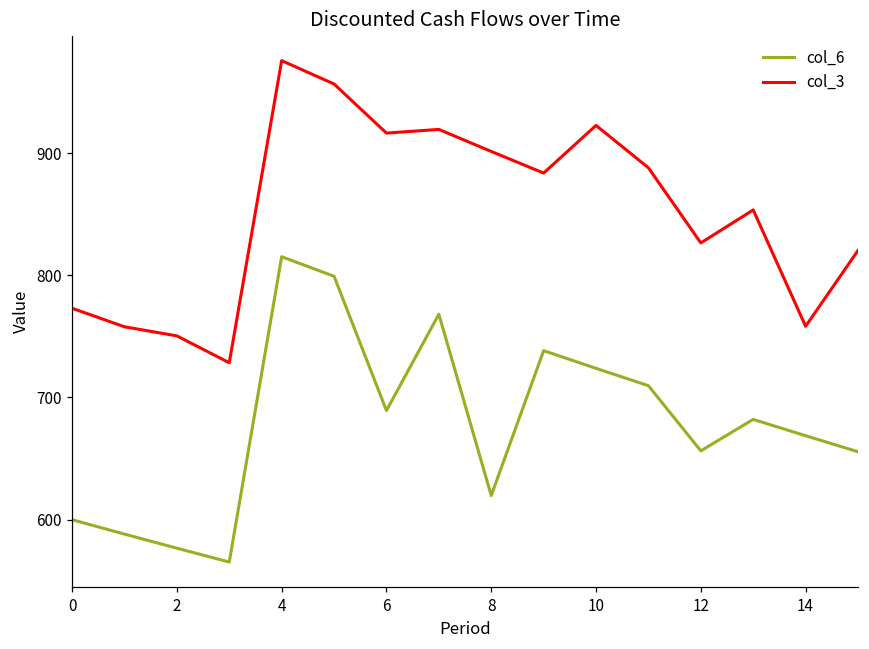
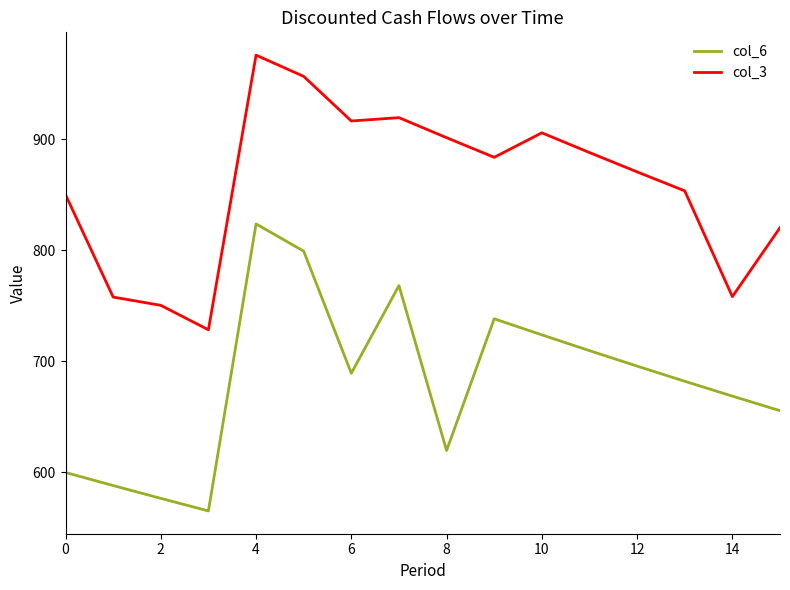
col_3, 0: 773 -> 850
col_6, 4: 815 -> 824
col_3, 10: 923 -> 906
col_6, 12: 656 -> 696
col_3, 12: 826 -> 870
